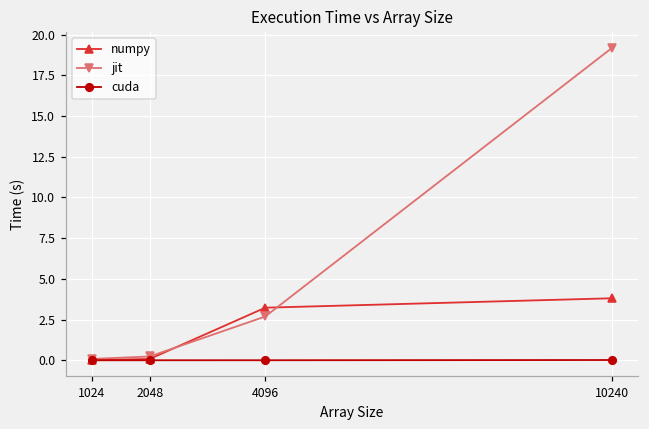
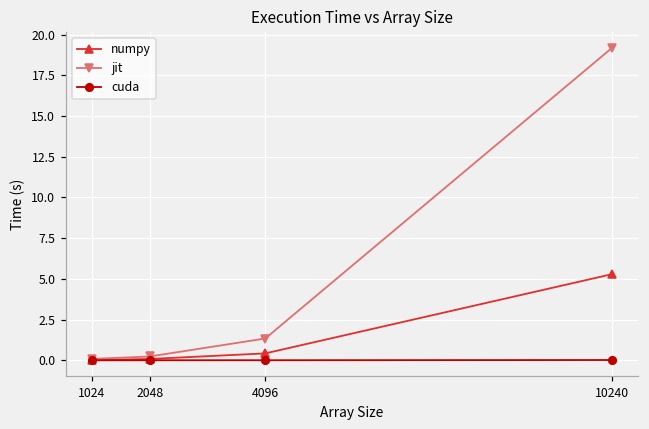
numpy, 4096: 3.2 -> 0.4
jit, 4096: 2.7 -> 1.3
numpy, 10240: 3.8 -> 5.3
